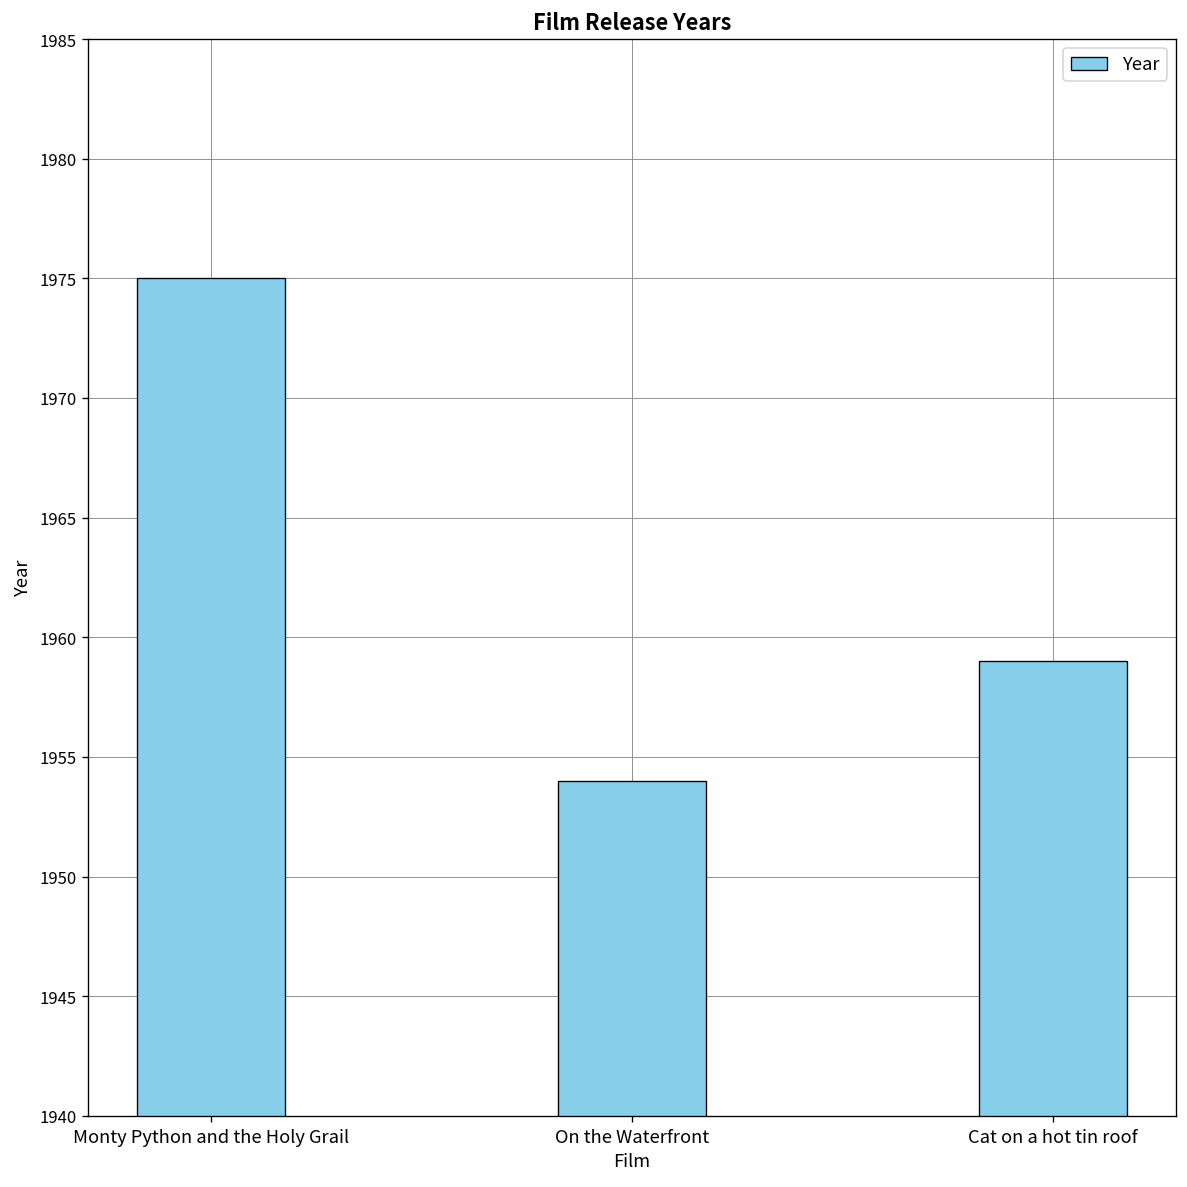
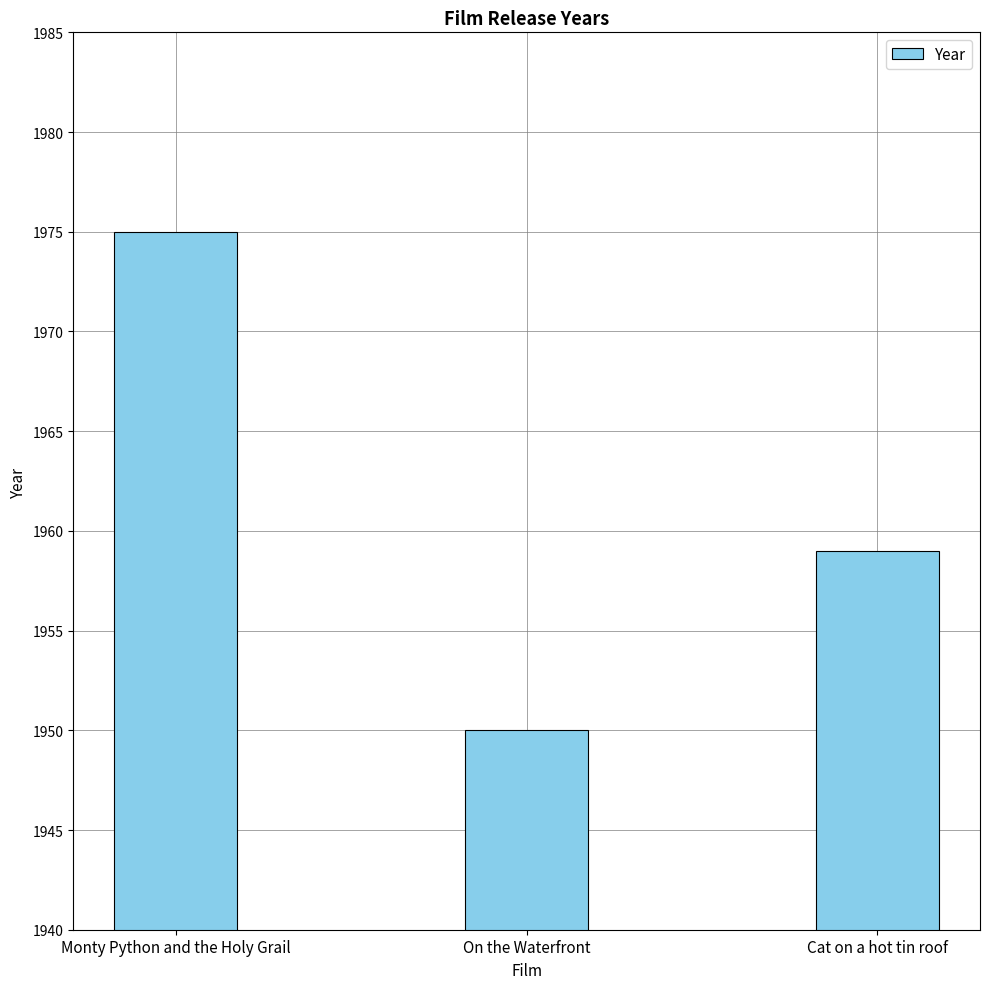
On the Waterfront: 1954 -> 1950
